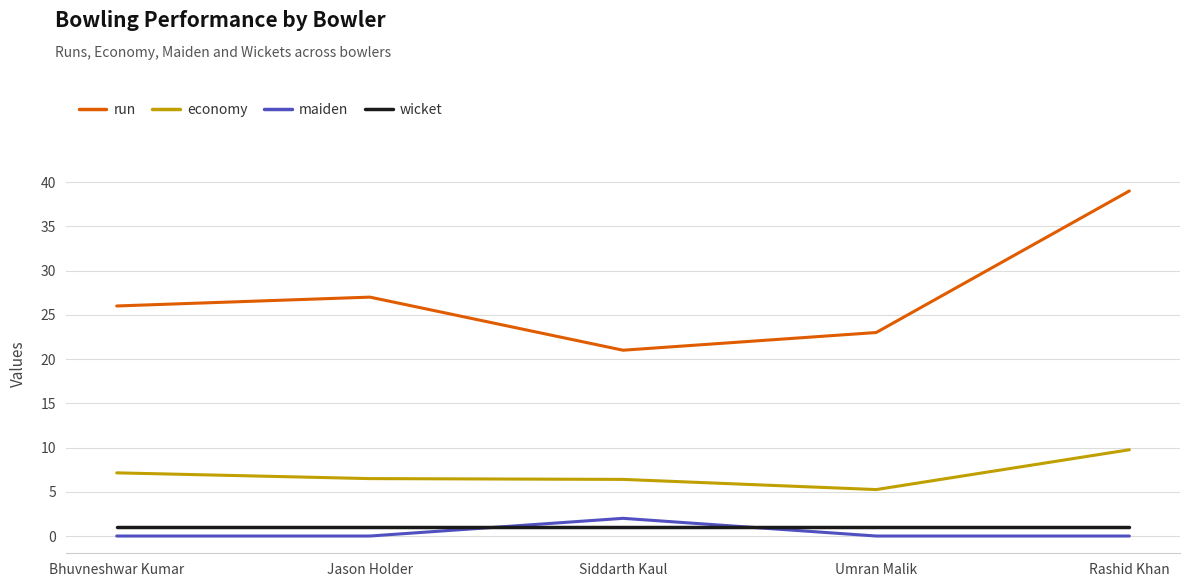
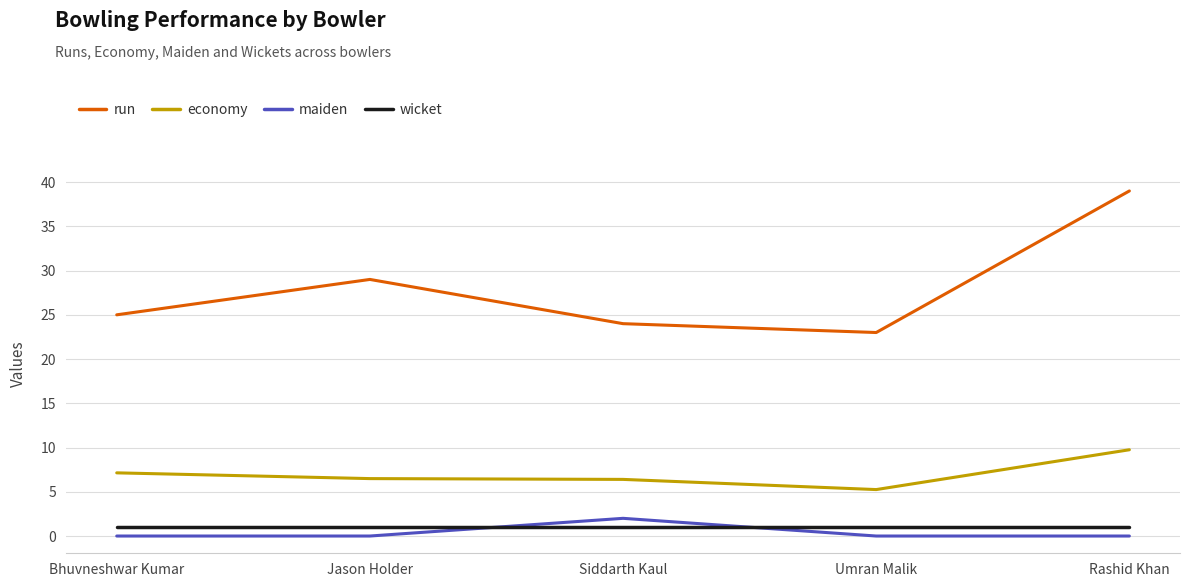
run, Bhuvneshwar Kumar: 26 -> 25
run, Jason Holder: 27 -> 29
run, Siddarth Kaul: 21 -> 24
